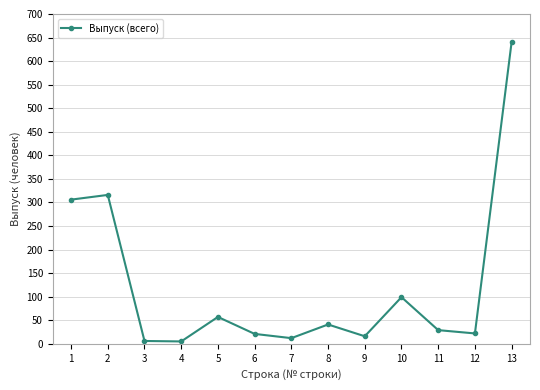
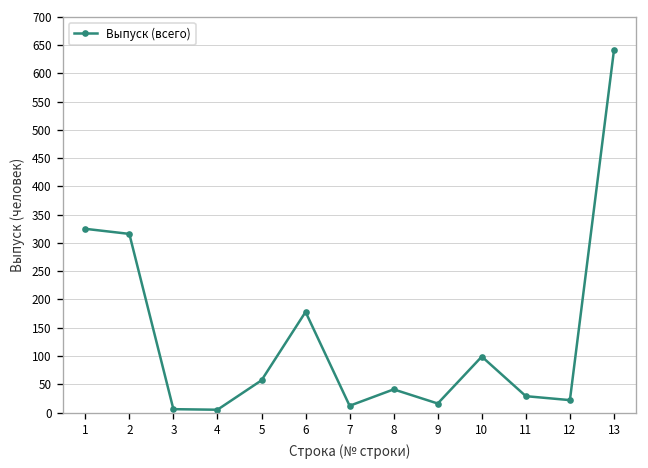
1: 310 -> 330
6: 20 -> 180
